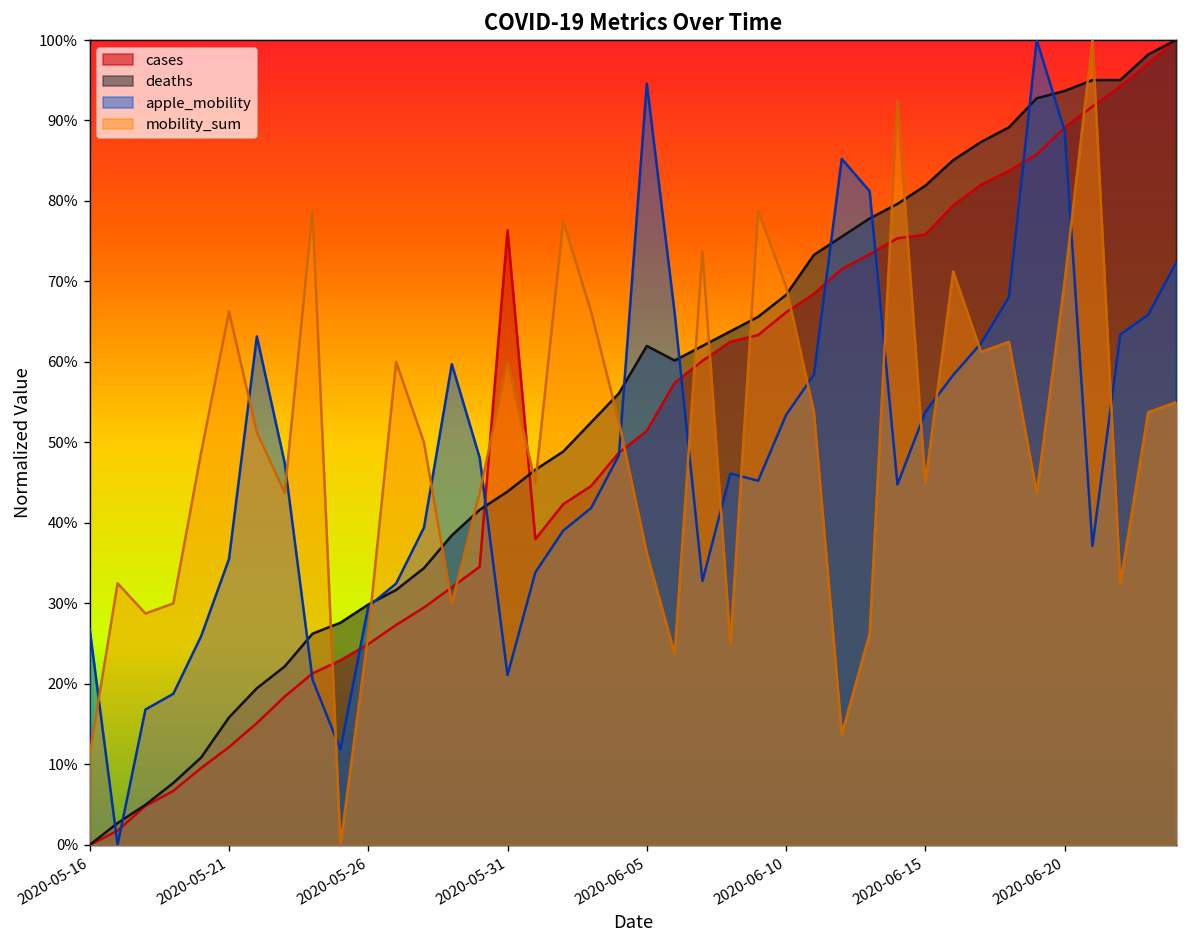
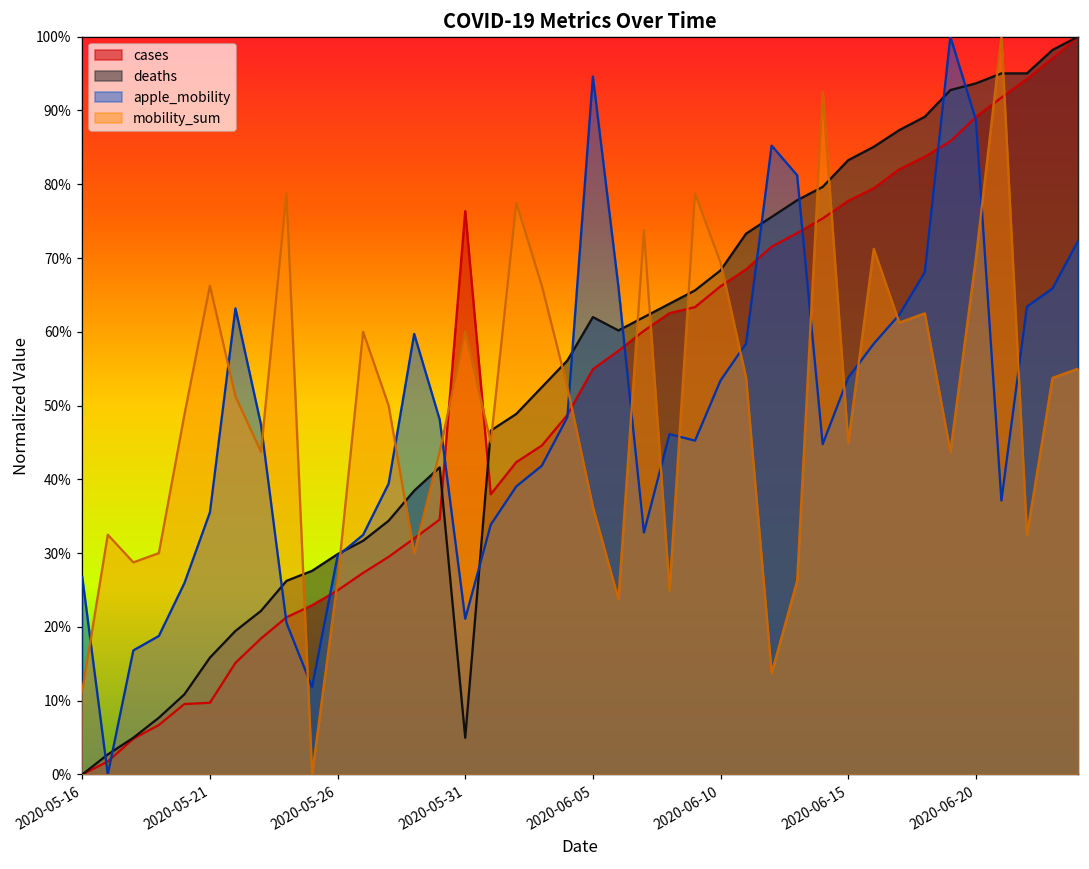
cases, 2020-05-21: 12% -> 10%
deaths, 2020-05-31: 44% -> 5%
cases, 2020-06-05: 51% -> 55%
cases, 2020-06-15: 76% -> 78%
deaths, 2020-06-15: 82% -> 83%
